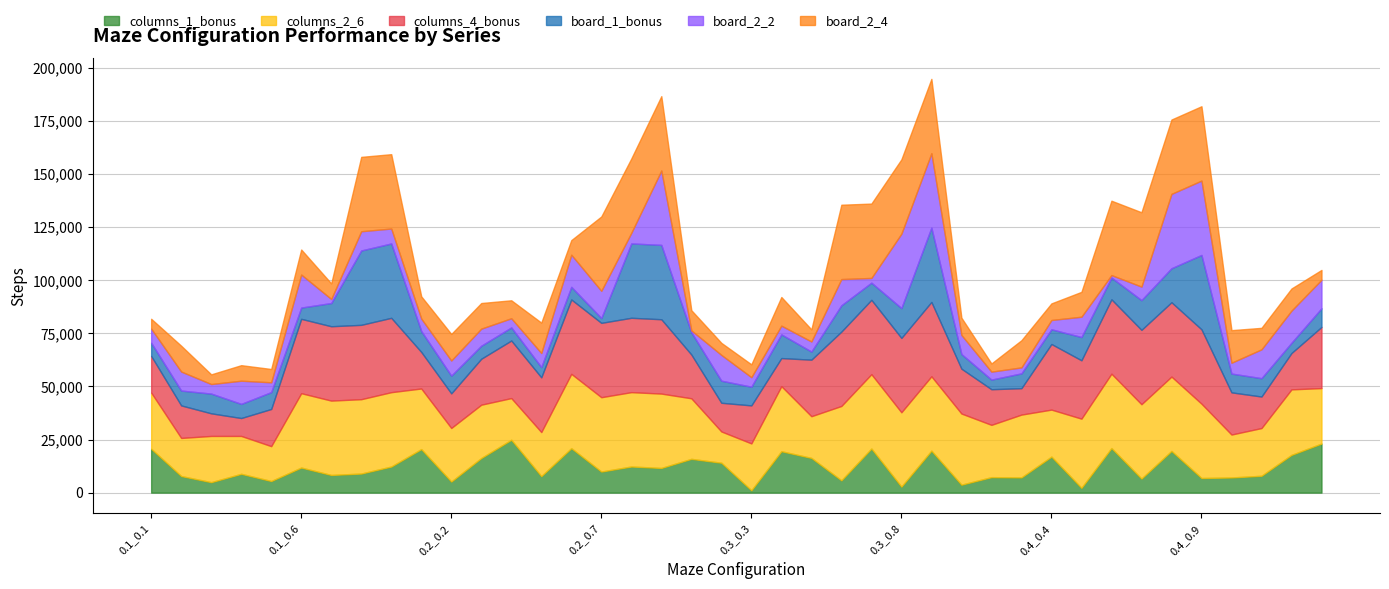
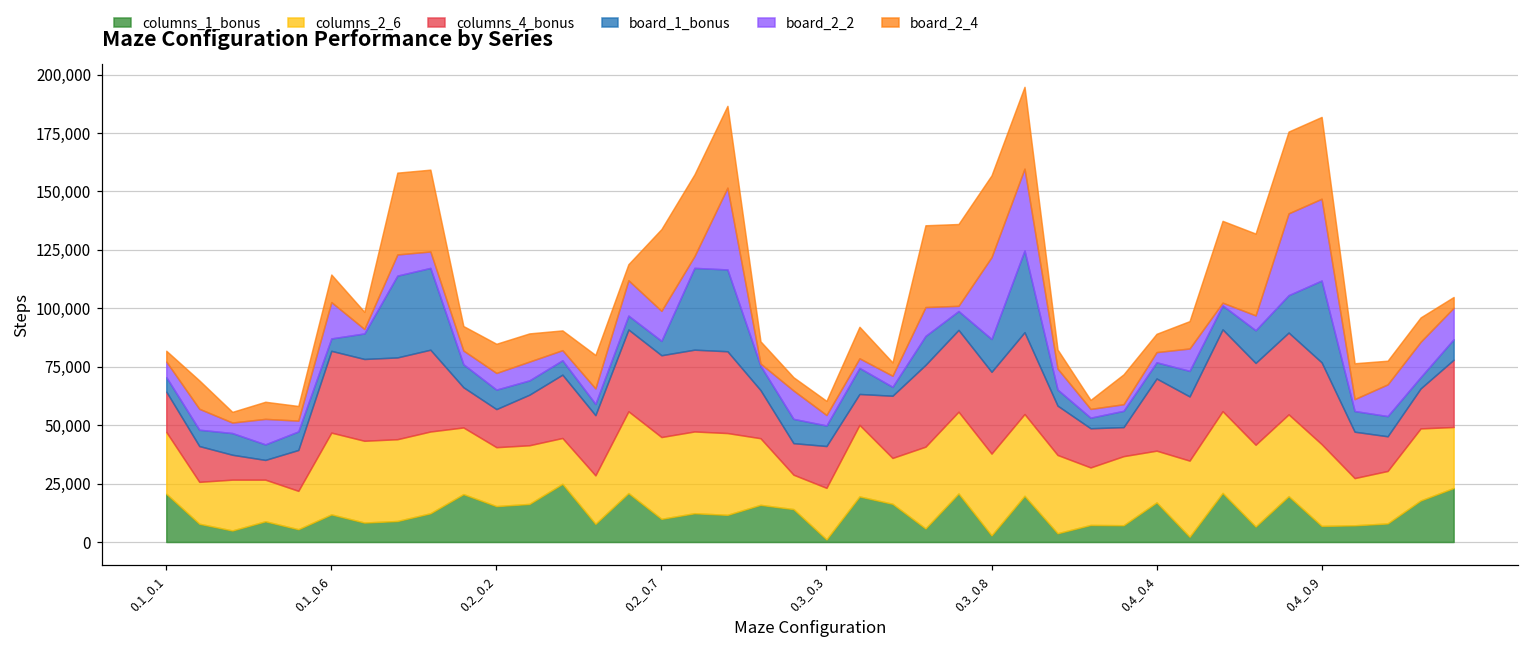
columns_1_bonus, 0.2_0.2: 5,000 -> 15,000
board_1_bonus, 0.2_0.7: 2,000 -> 6,000
